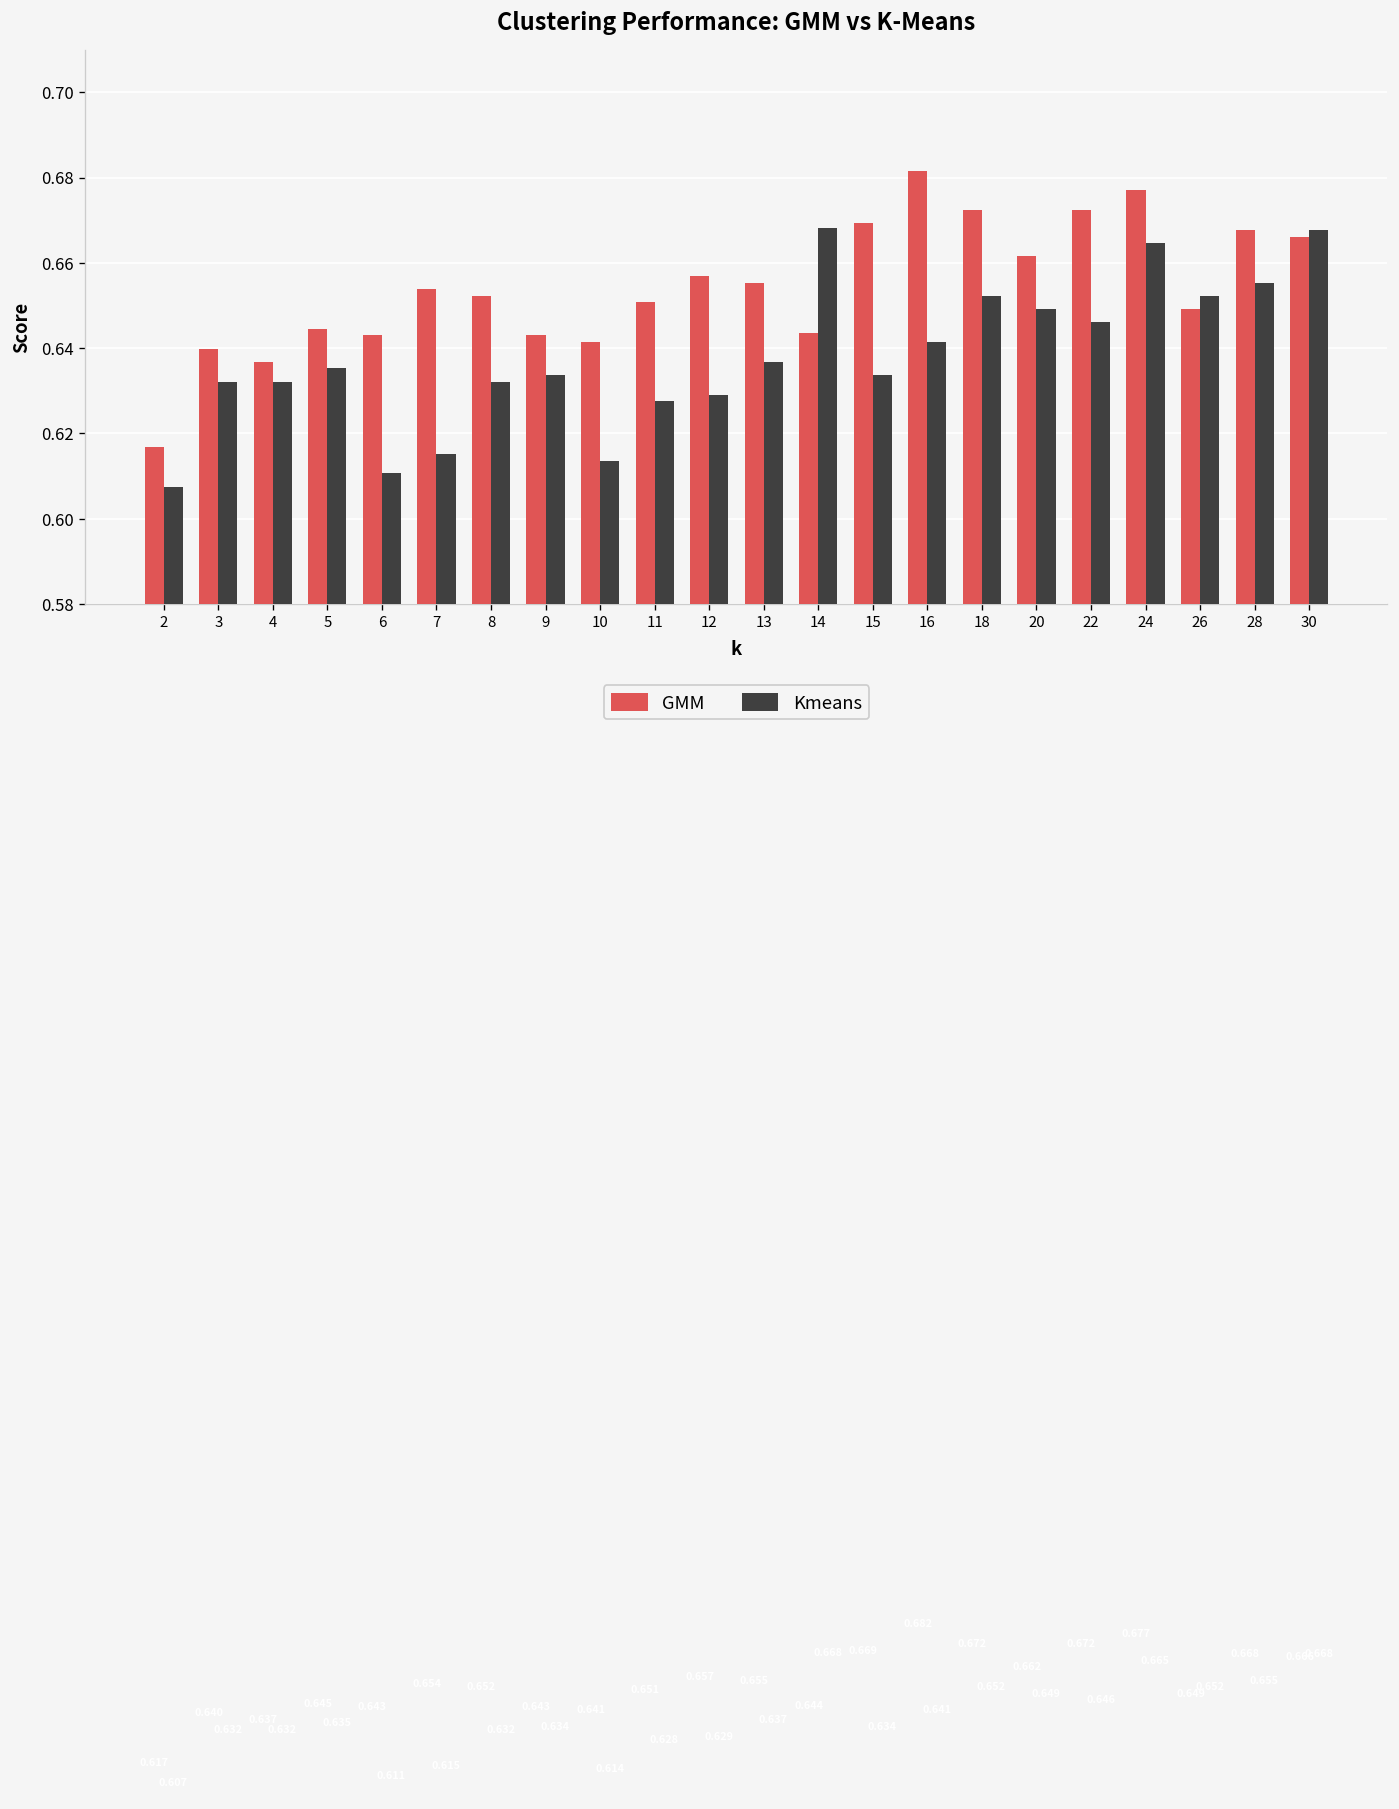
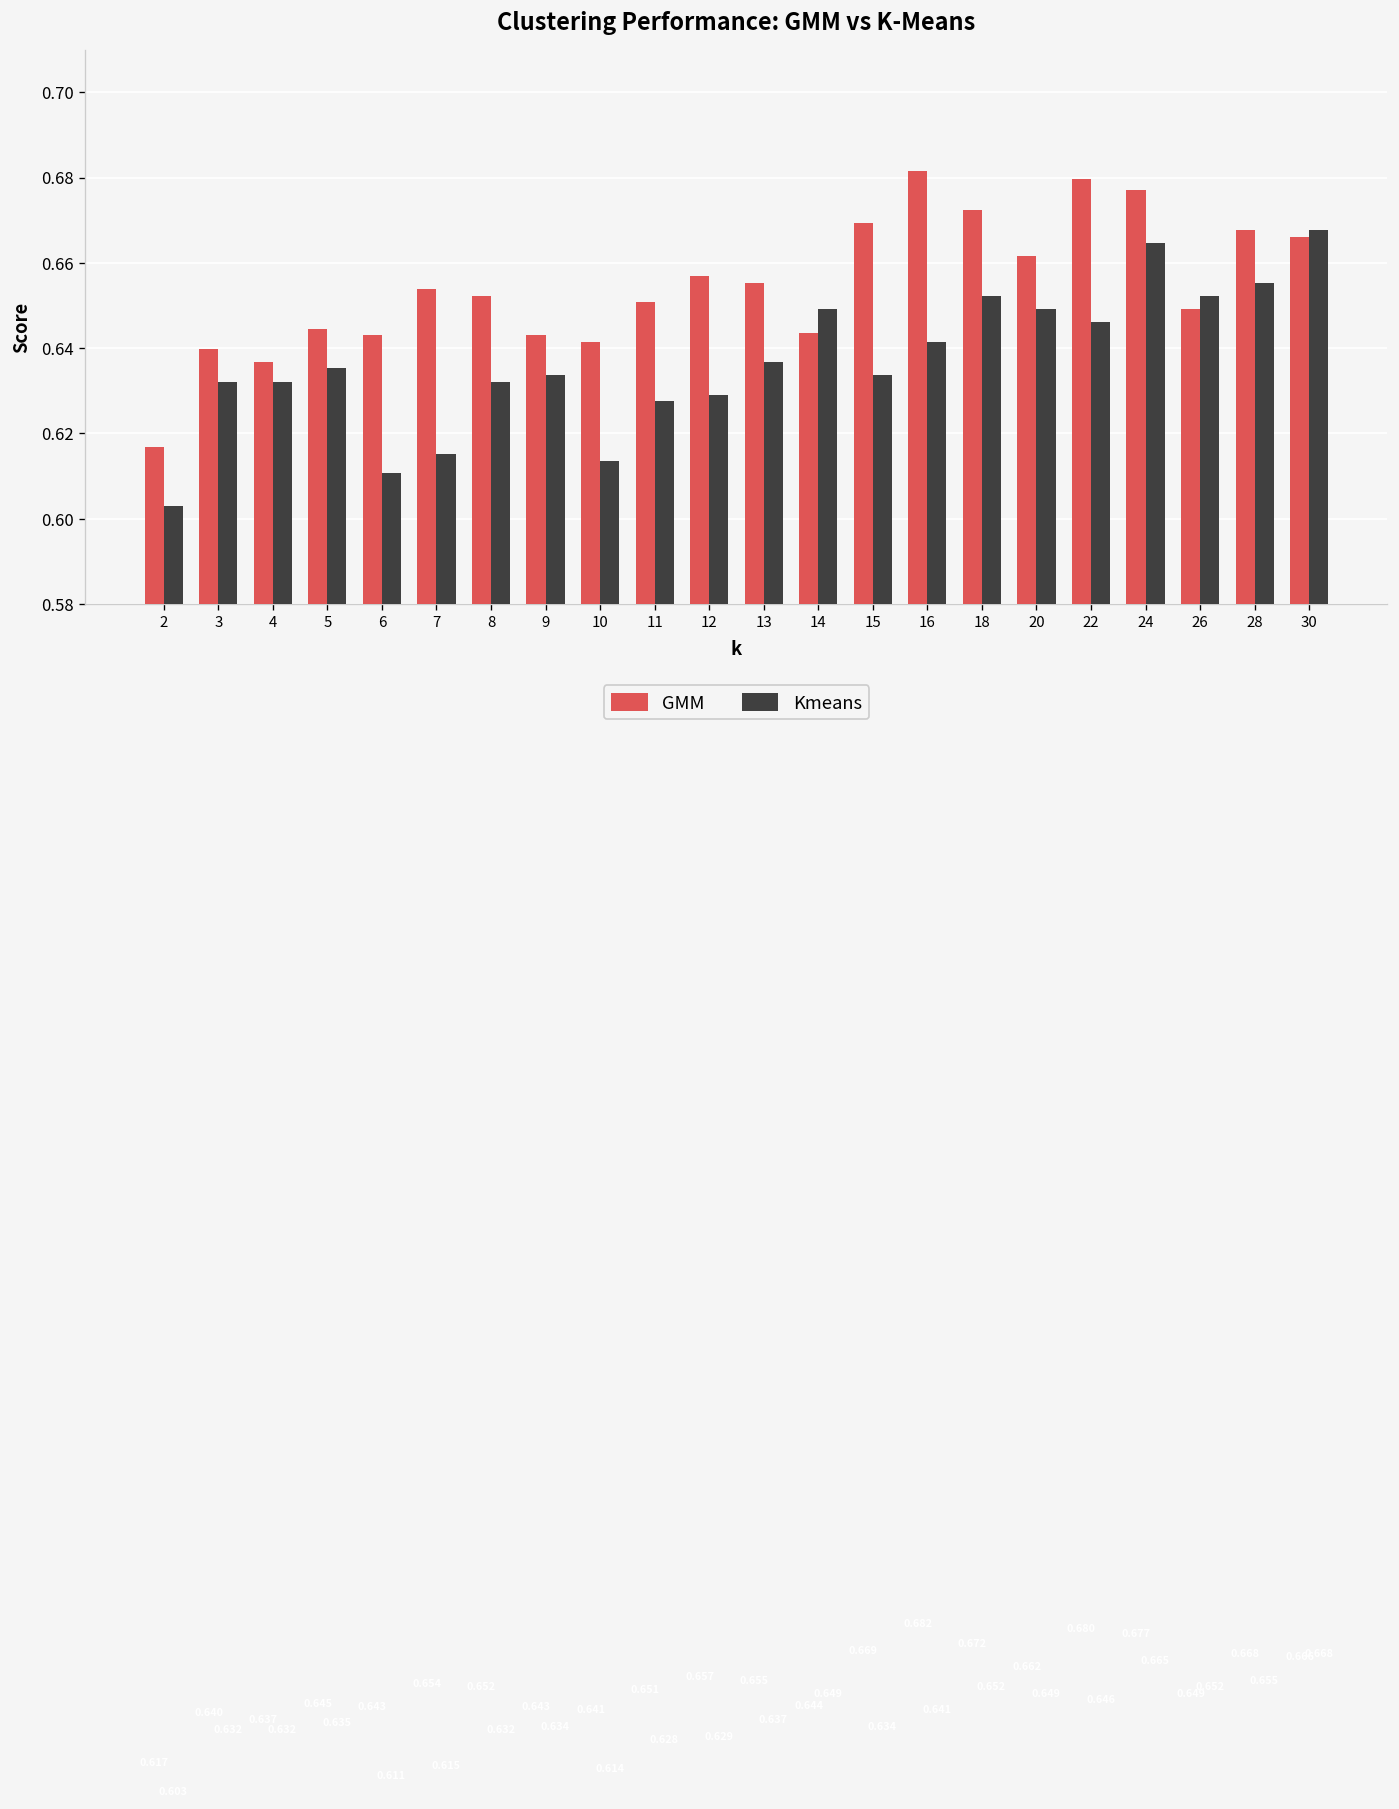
Kmeans, 2: 0.607 -> 0.603
Kmeans, 14: 0.668 -> 0.649
GMM, 22: 0.672 -> 0.680
